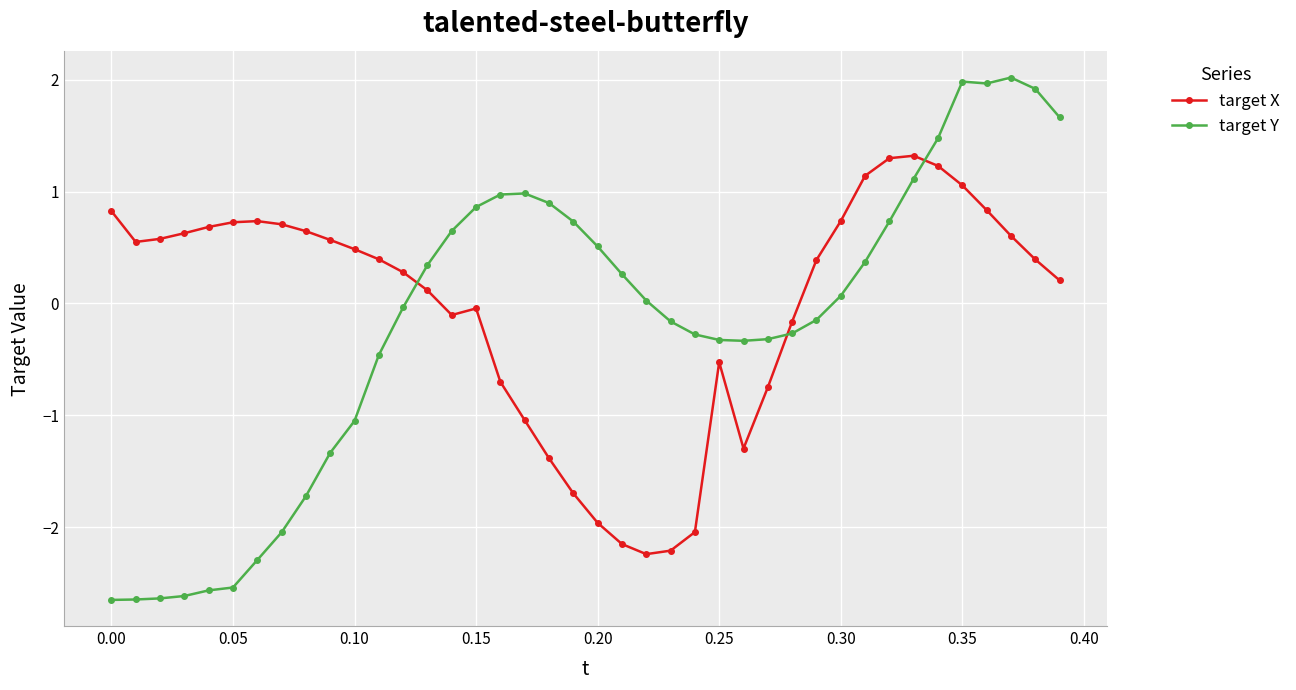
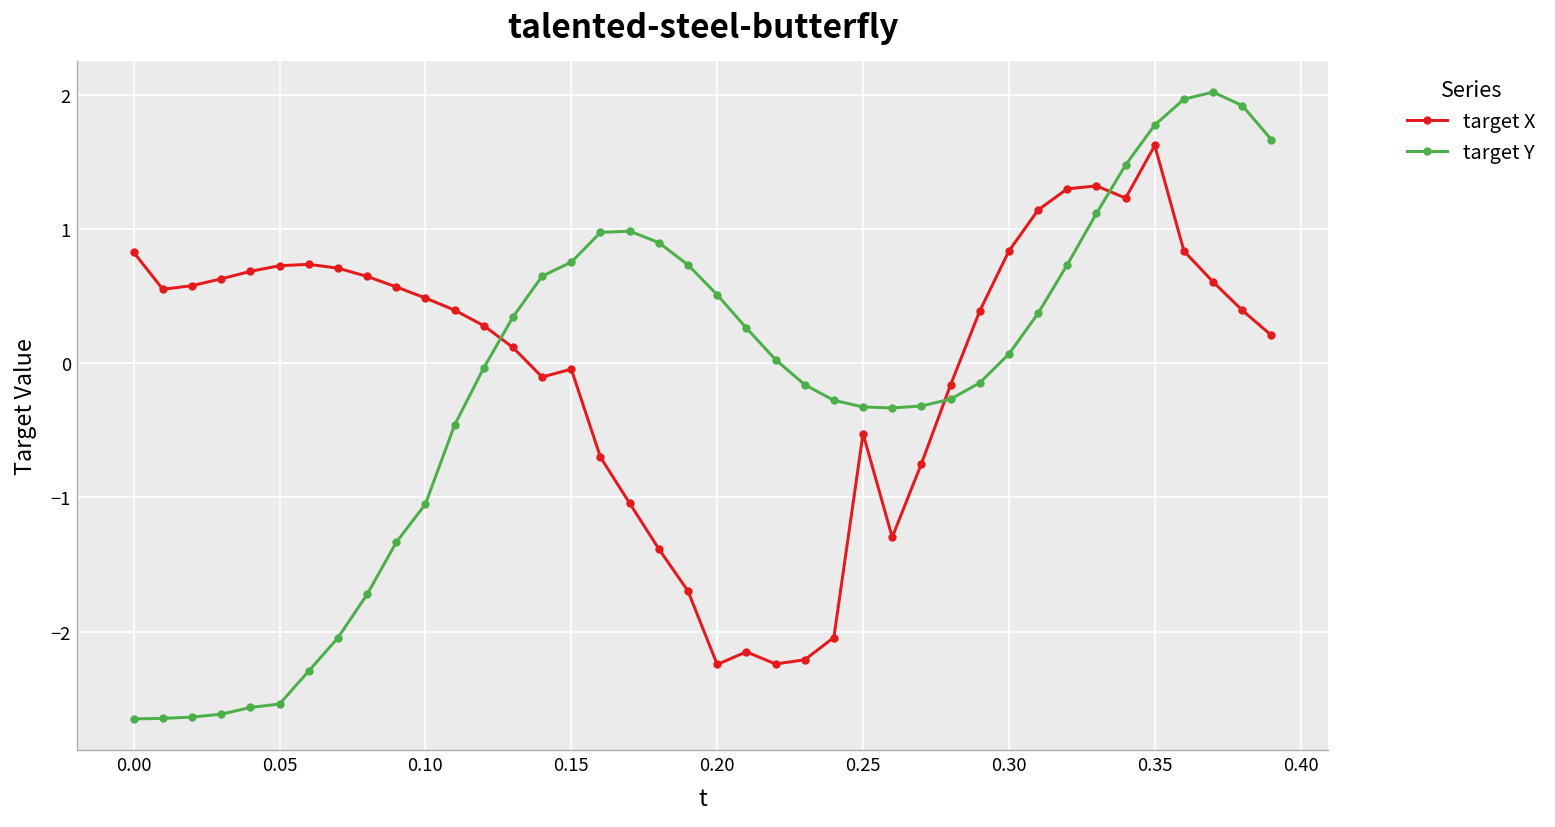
target Y, 0.15: 0.86 -> 0.75
target X, 0.20: -1.96 -> -2.25
target X, 0.30: 0.74 -> 0.83
target X, 0.35: 1.06 -> 1.62
target Y, 0.35: 1.98 -> 1.77
